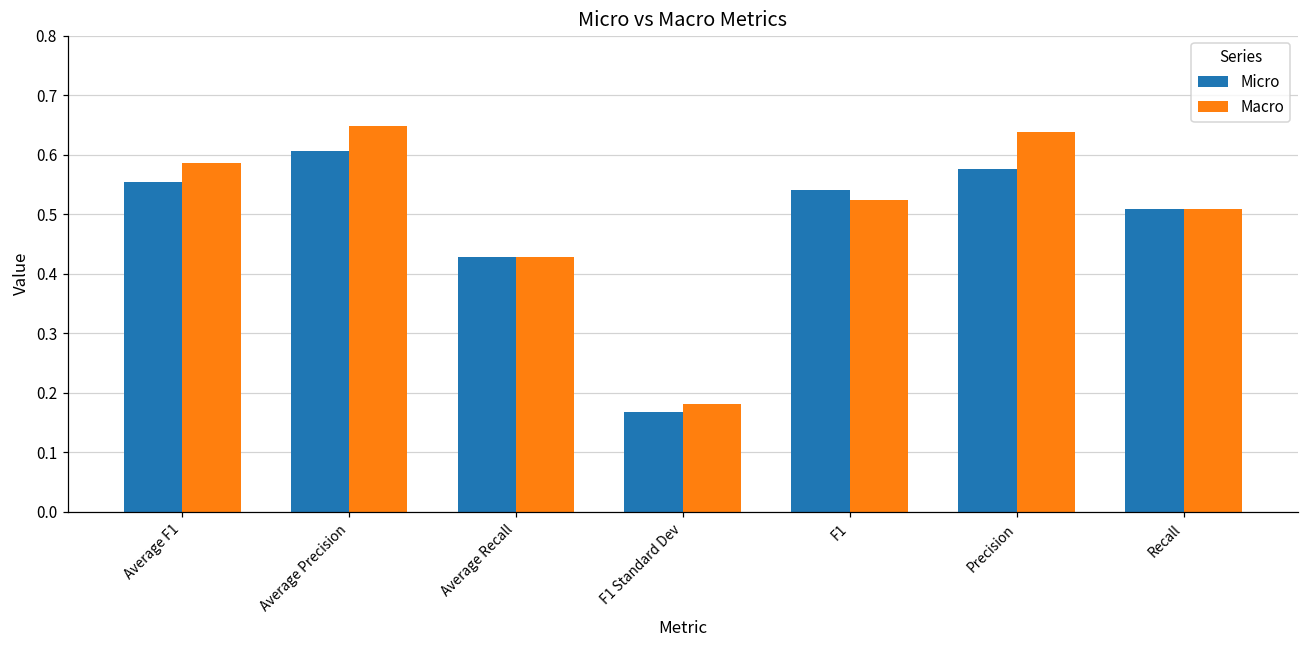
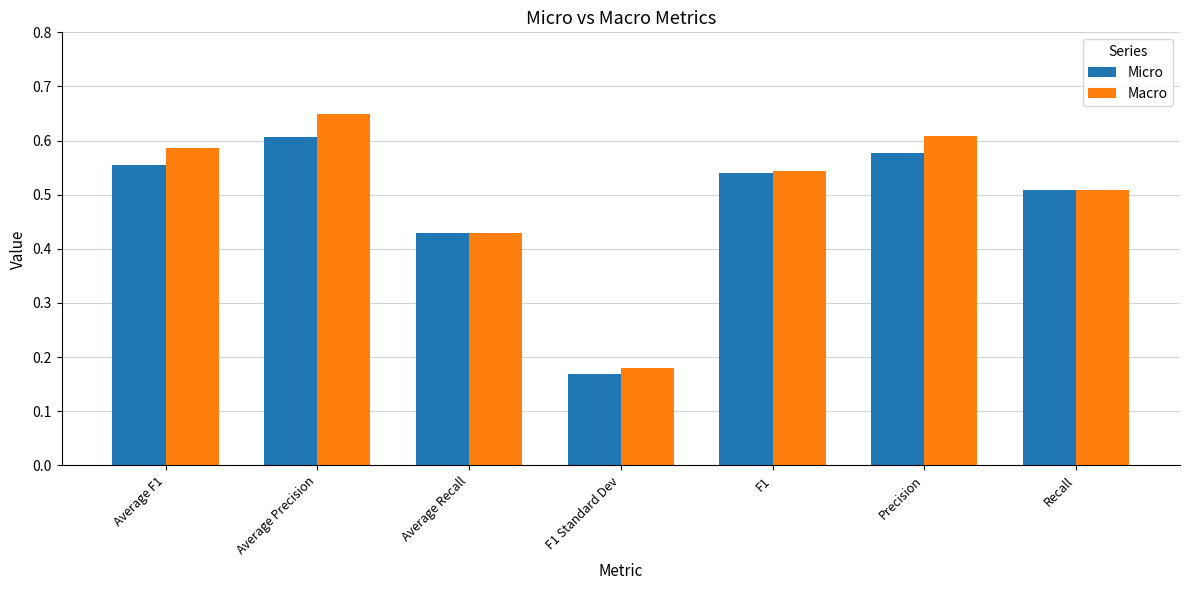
Macro, F1: 0.52 -> 0.54
Macro, Precision: 0.64 -> 0.61
